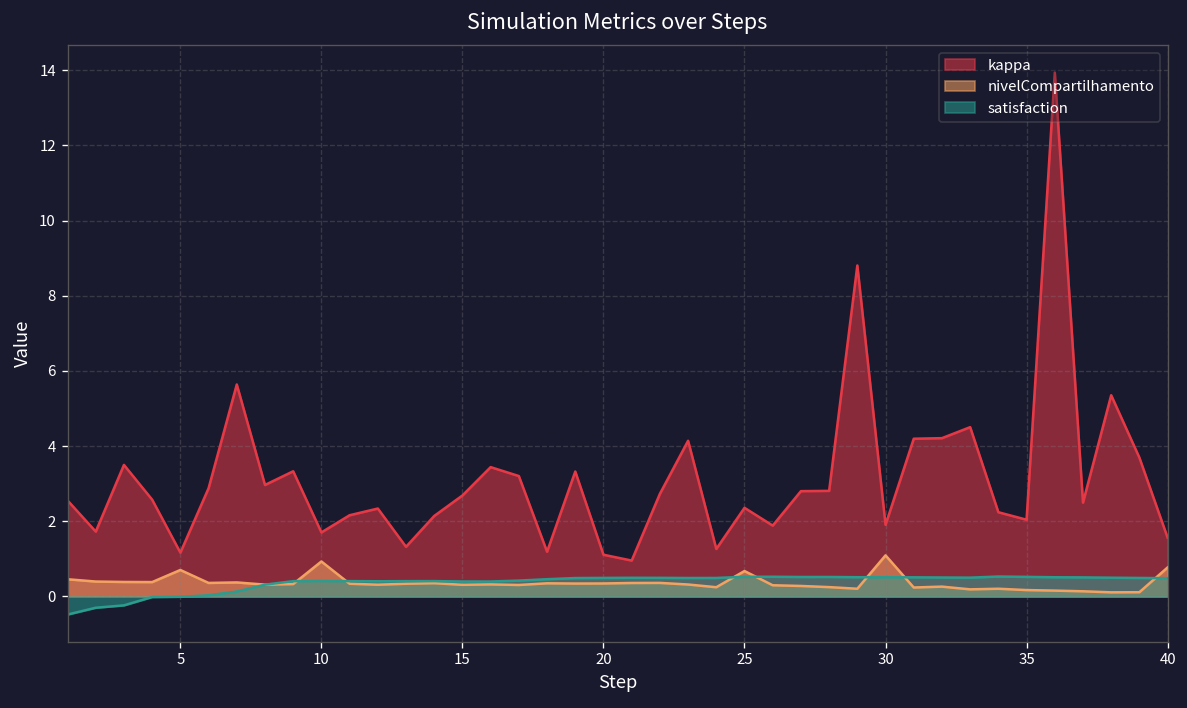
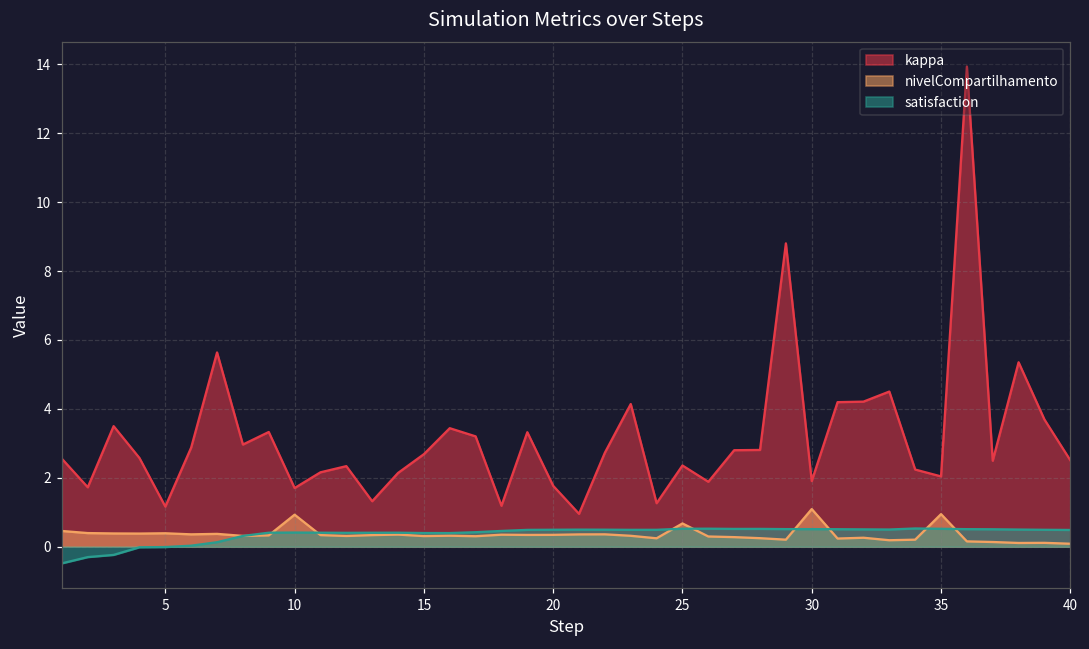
nivelCompartilhamento, 5: 0.7 -> 0.4
kappa, 20: 1.1 -> 1.8
nivelCompartilhamento, 35: 0.2 -> 0.9
kappa, 40: 1.6 -> 2.5
nivelCompartilhamento, 40: 0.8 -> 0.1
